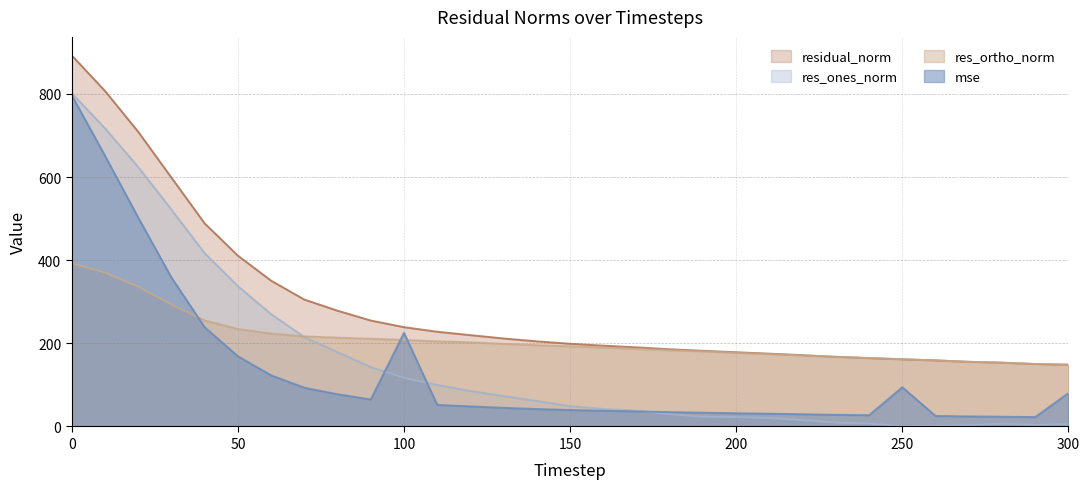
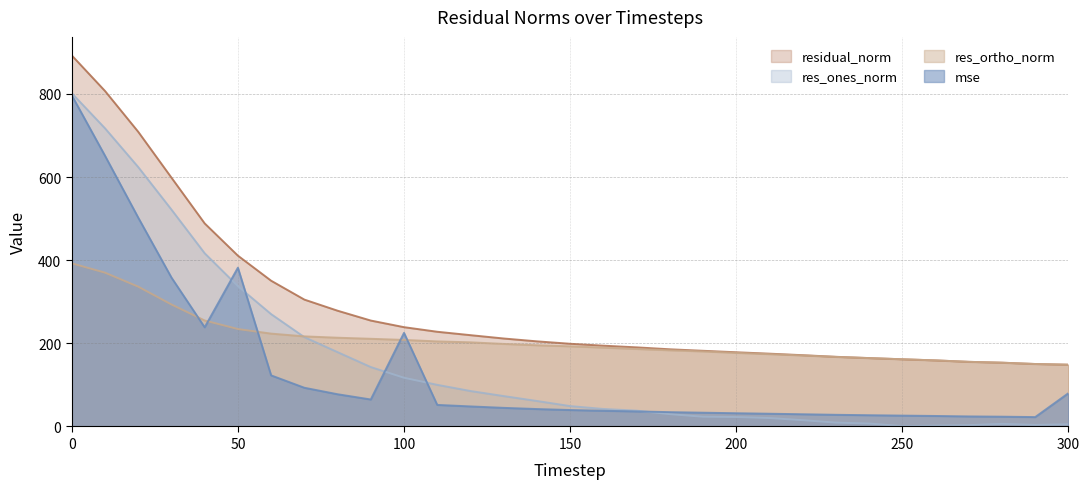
mse, 50: 170 -> 380
mse, 250: 90 -> 30
